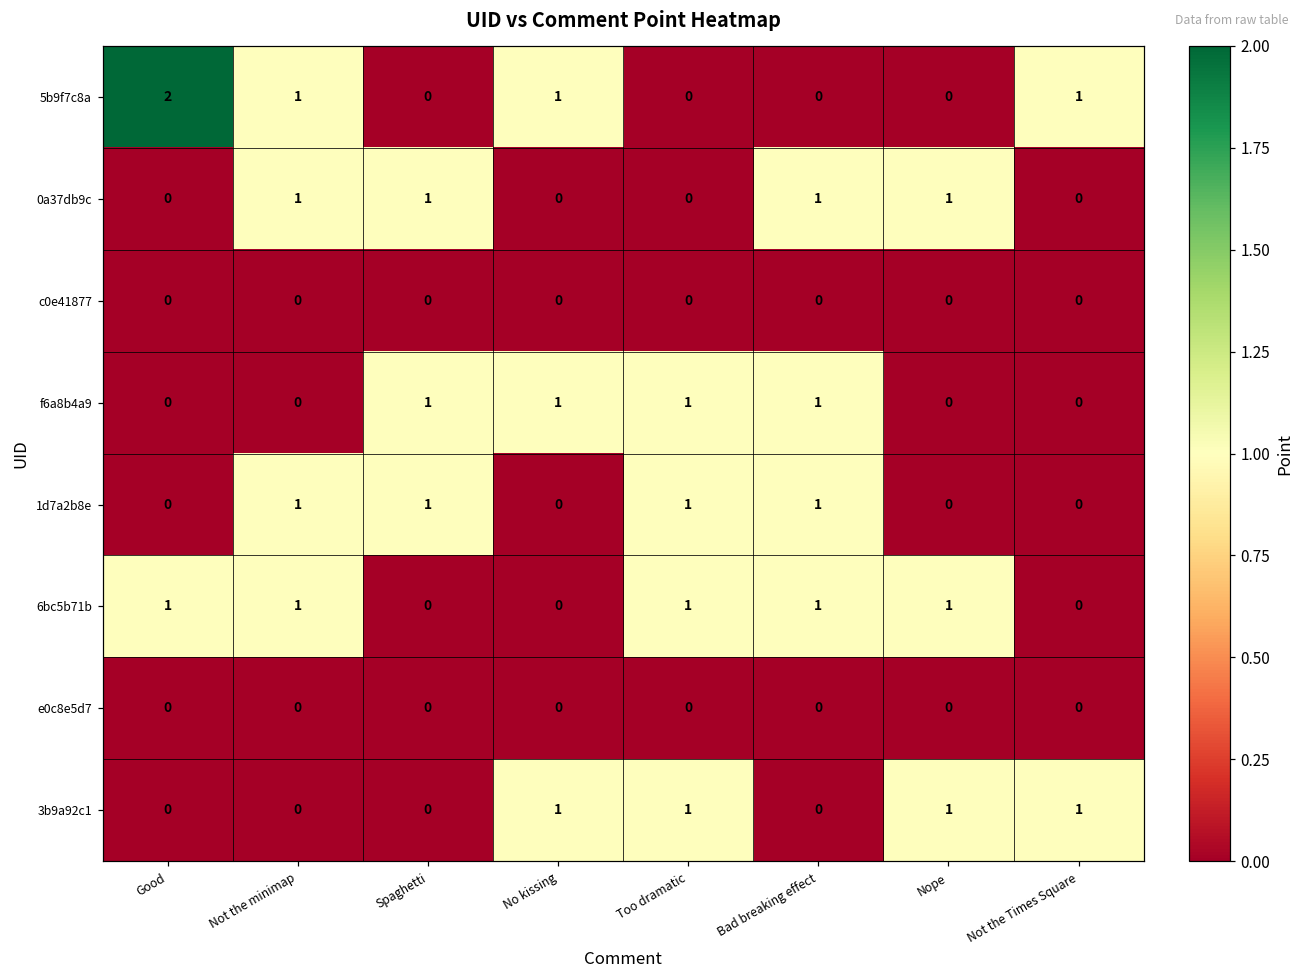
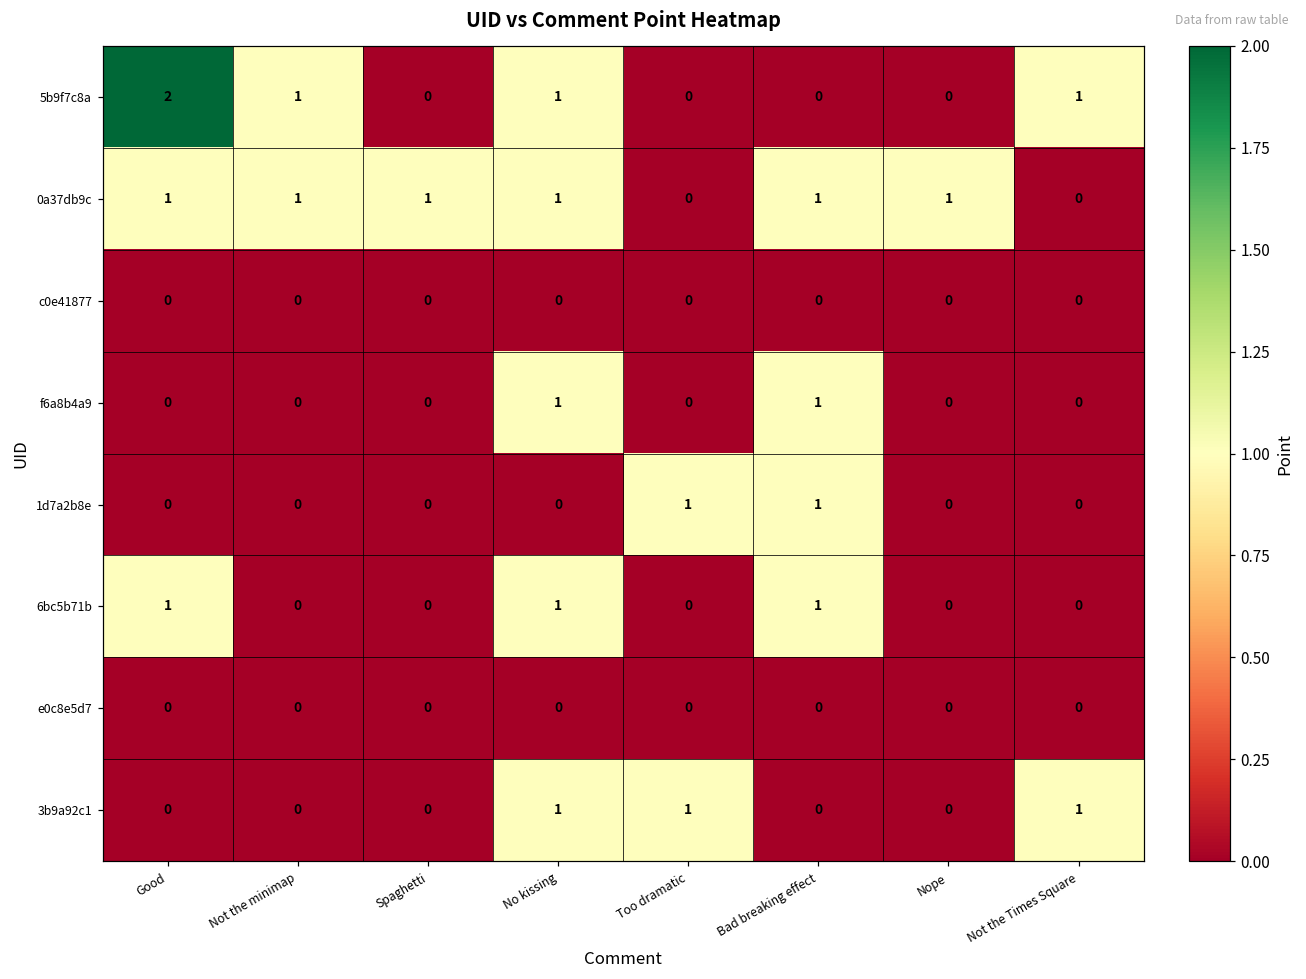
0a37db9c, Good: 0 -> 1
0a37db9c, No kissing: 0 -> 1
f6a8b4a9, Spaghetti: 1 -> 0
f6a8b4a9, Too dramatic: 1 -> 0
1d7a2b8e, Not the minimap: 1 -> 0
1d7a2b8e, Spaghetti: 1 -> 0
6bc5b71b, Not the minimap: 1 -> 0
6bc5b71b, No kissing: 0 -> 1
6bc5b71b, Too dramatic: 1 -> 0
6bc5b71b, Nope: 1 -> 0
3b9a92c1, Nope: 1 -> 0
